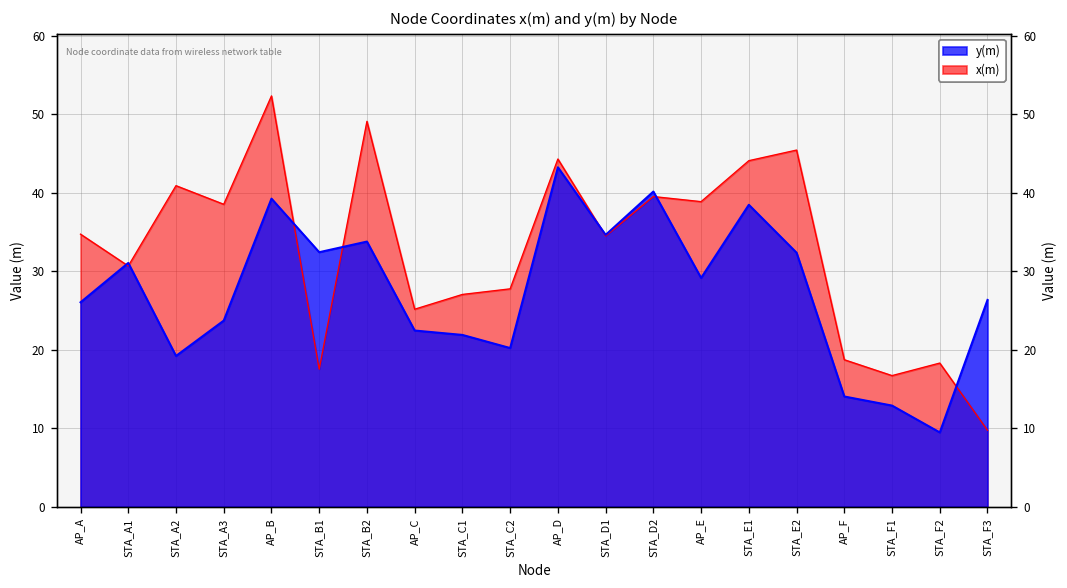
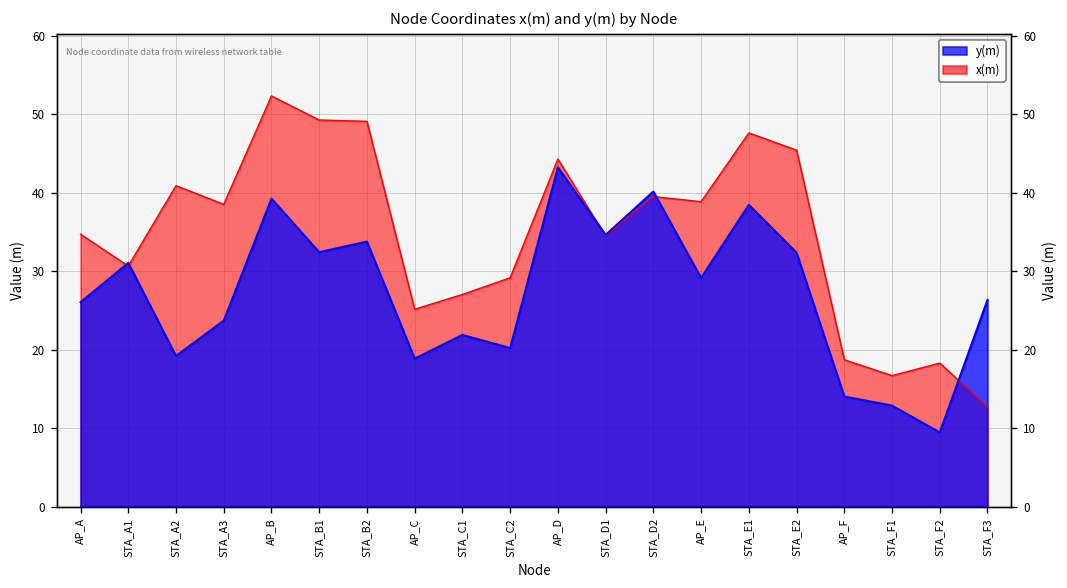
x(m), STA_B1: 18 -> 49
y(m), AP_C: 22 -> 19
x(m), STA_C2: 28 -> 29
x(m), STA_E1: 44 -> 48
x(m), STA_F3: 10 -> 13
